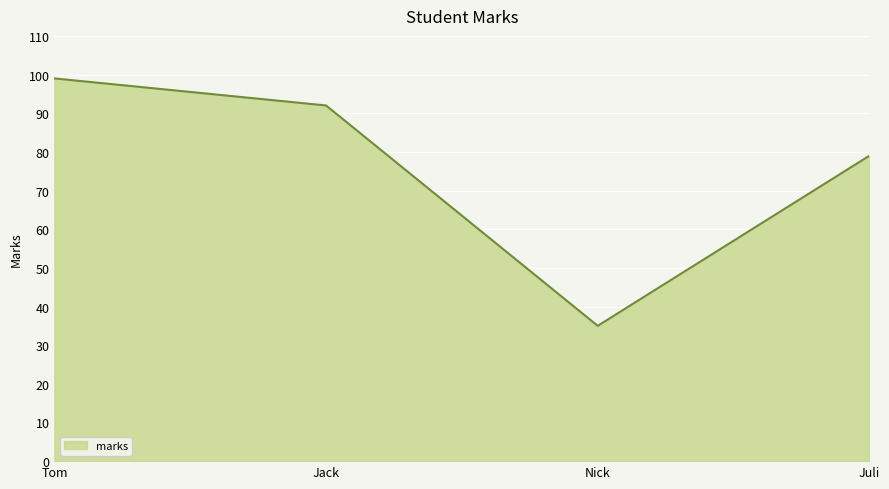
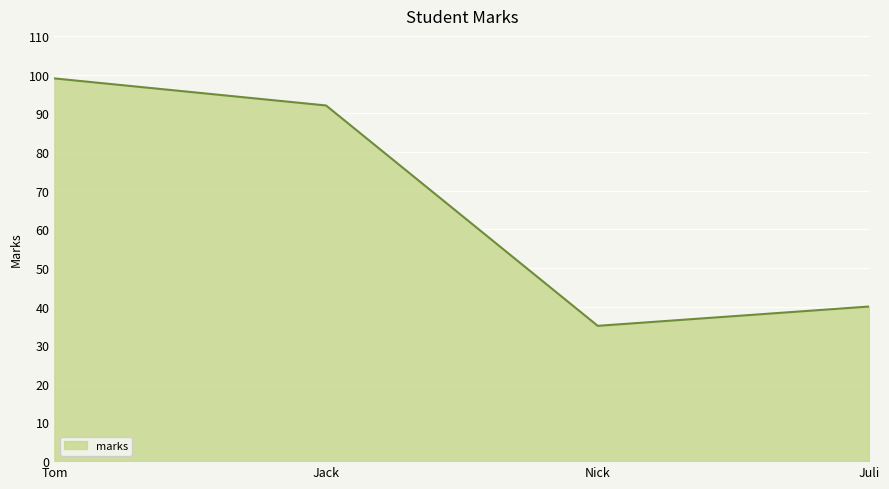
Juli: 79 -> 40
